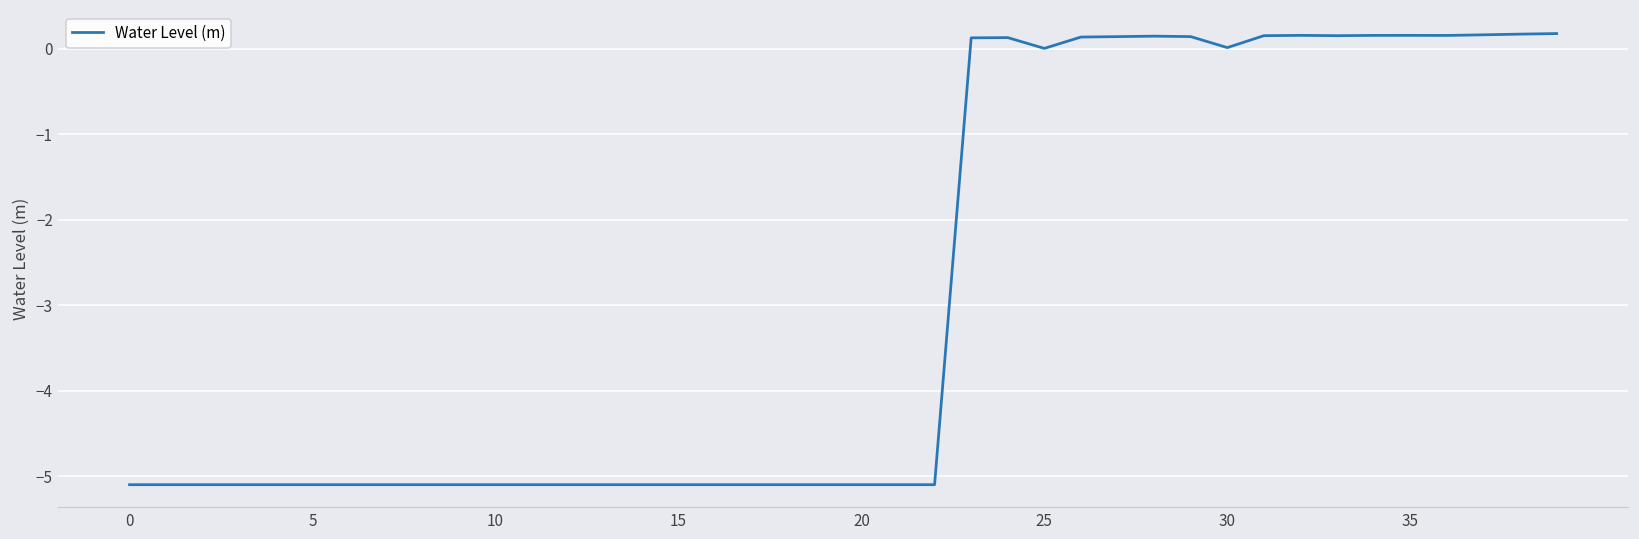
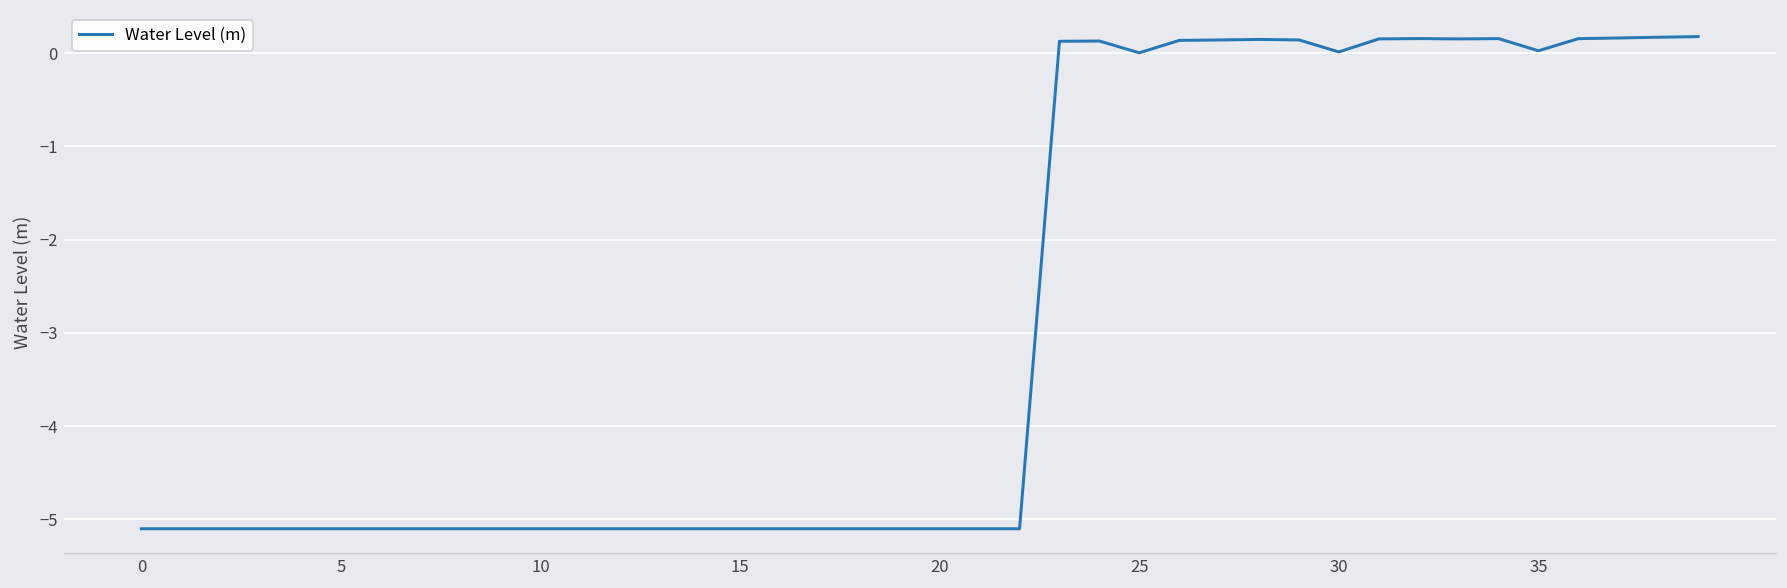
35: 0.2 -> 0.0
